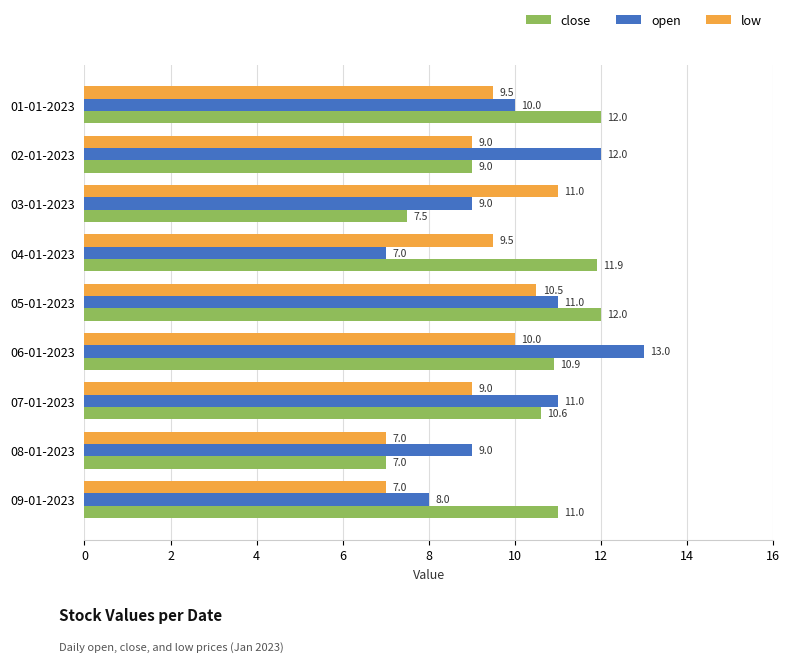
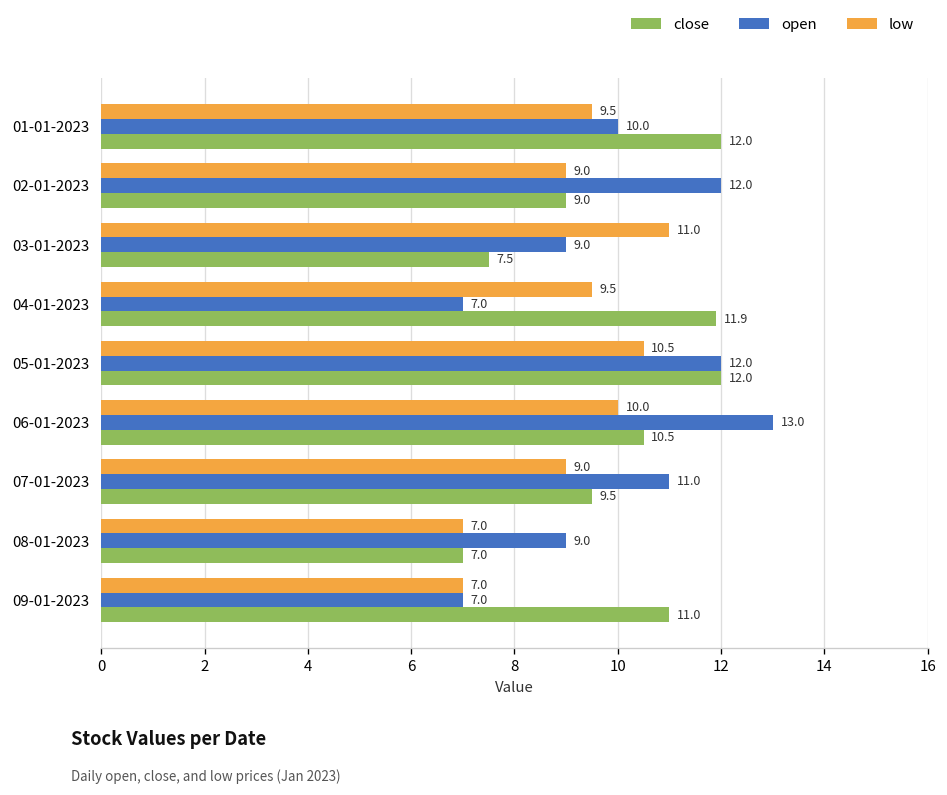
open, 05-01-2023: 11.0 -> 12.0
close, 06-01-2023: 10.9 -> 10.5
close, 07-01-2023: 10.6 -> 9.5
open, 09-01-2023: 8.0 -> 7.0
